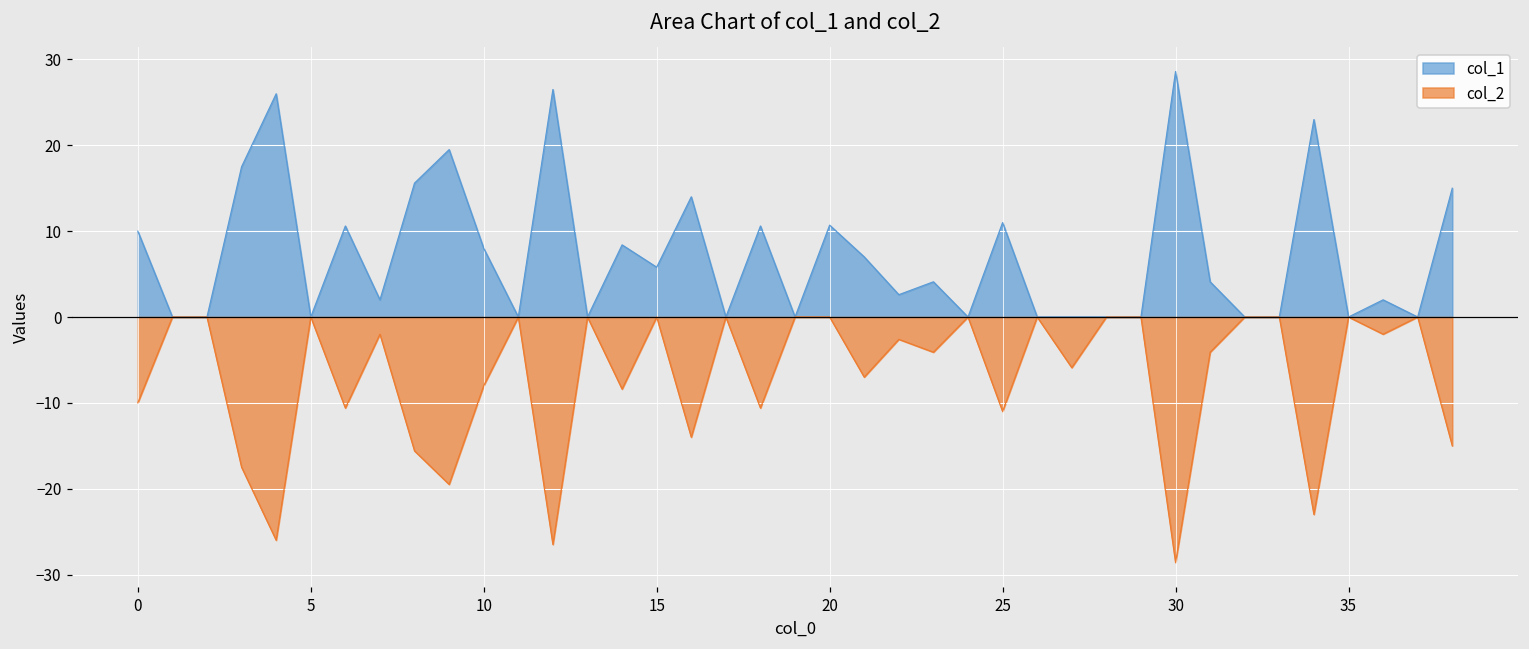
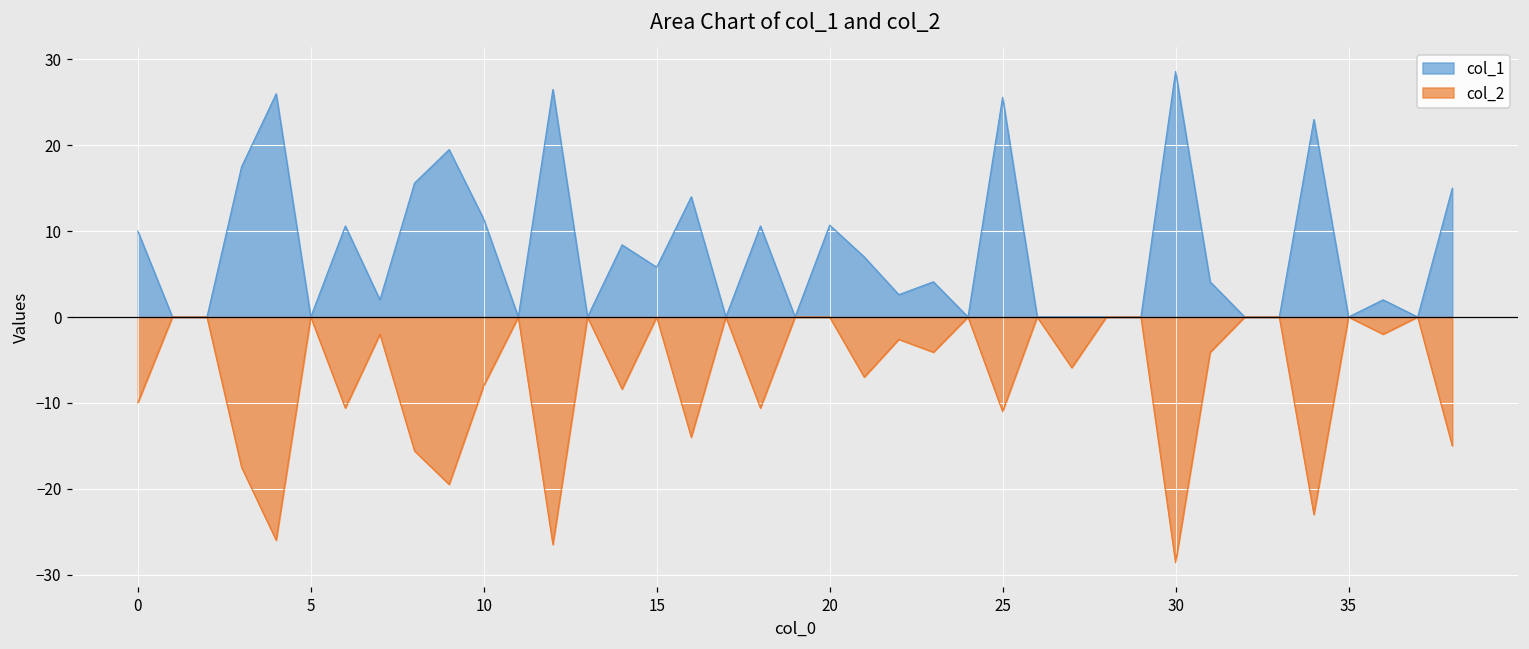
col_1, 10: 8 -> 11
col_1, 25: 11 -> 26
